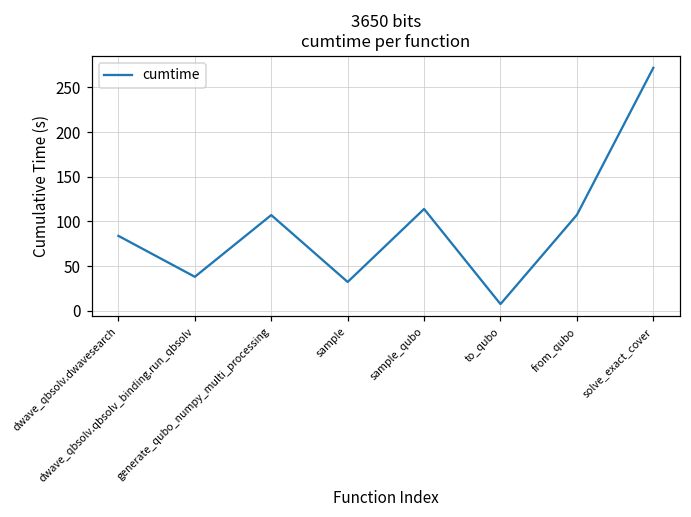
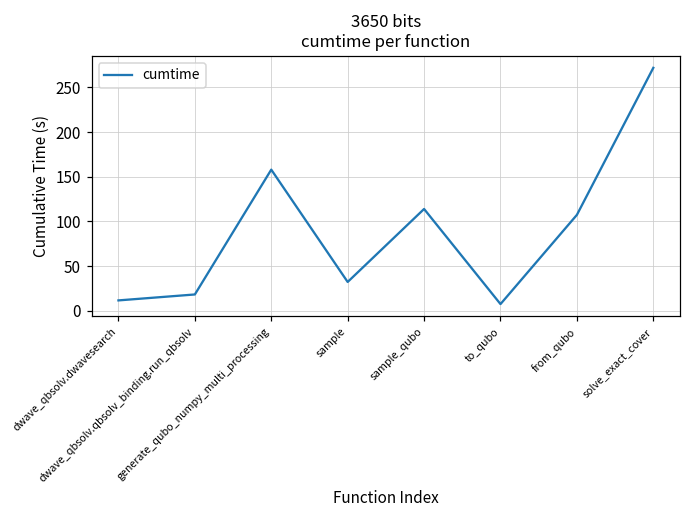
dwave_qbsolv.dwavesearch: 80 -> 10
dwave_qbsolv.qbsolv_binding.run_qbsolv: 40 -> 20
generate_qubo_numpy_multi_processing: 110 -> 160
